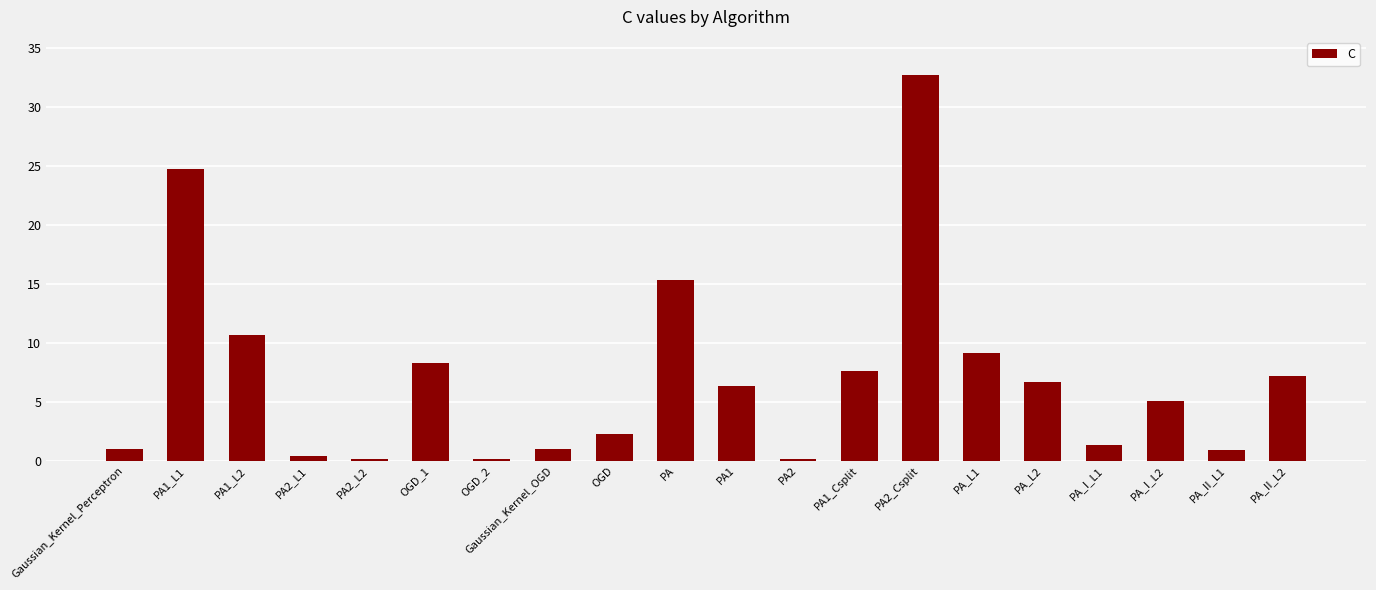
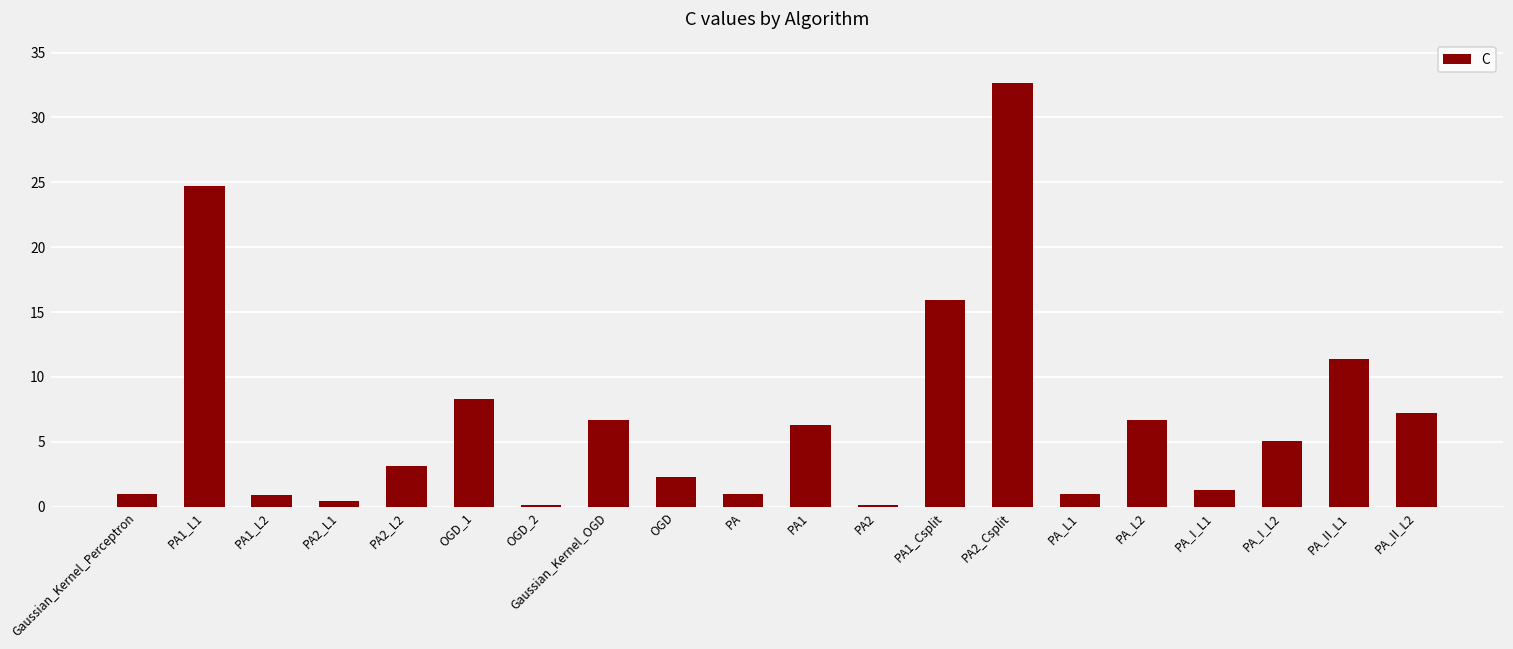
PA1_L2: 10.7 -> 0.9
PA2_L2: 0.2 -> 3.1
Gaussian_Kernel_OGD: 1.0 -> 6.7
PA: 15.3 -> 1.0
PA1_Csplit: 7.6 -> 15.9
PA_L1: 9.1 -> 1.0
PA_II_L1: 0.9 -> 11.4
